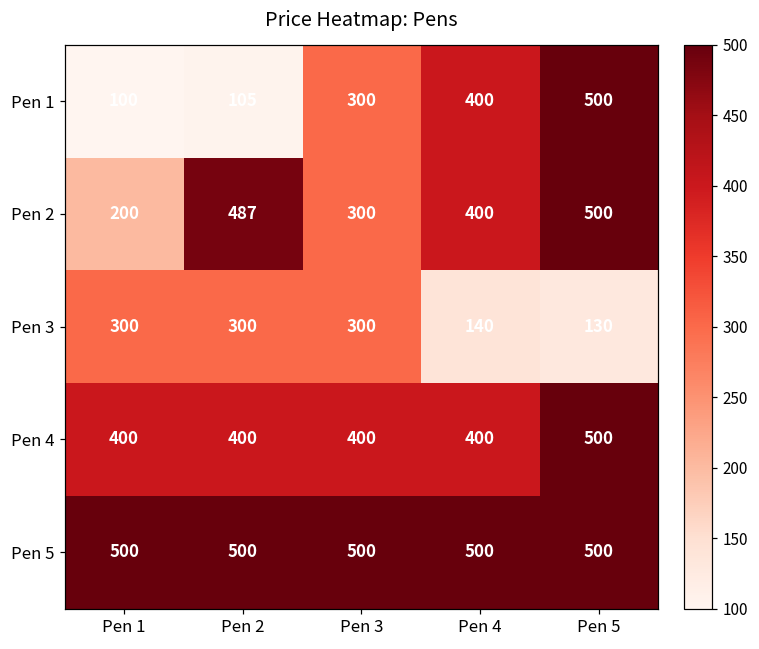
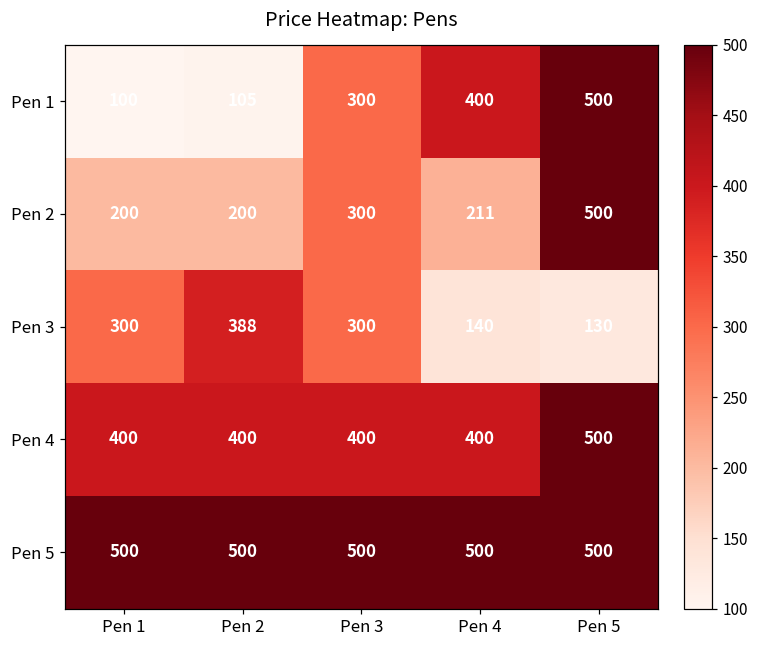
Pen 2, Pen 2: 487 -> 200
Pen 2, Pen 4: 400 -> 211
Pen 3, Pen 2: 300 -> 388
